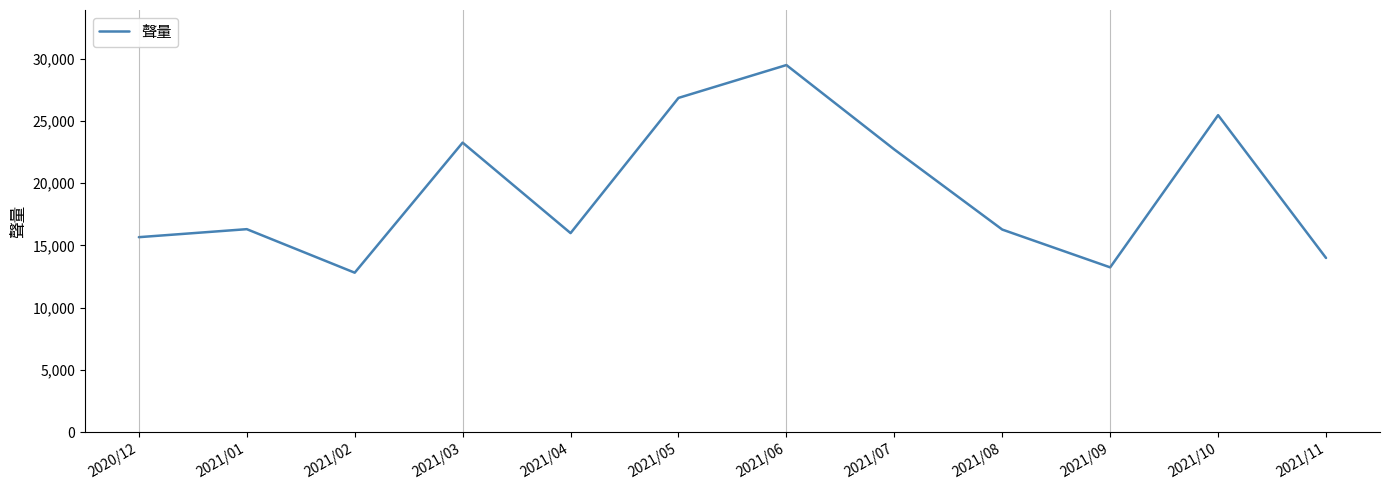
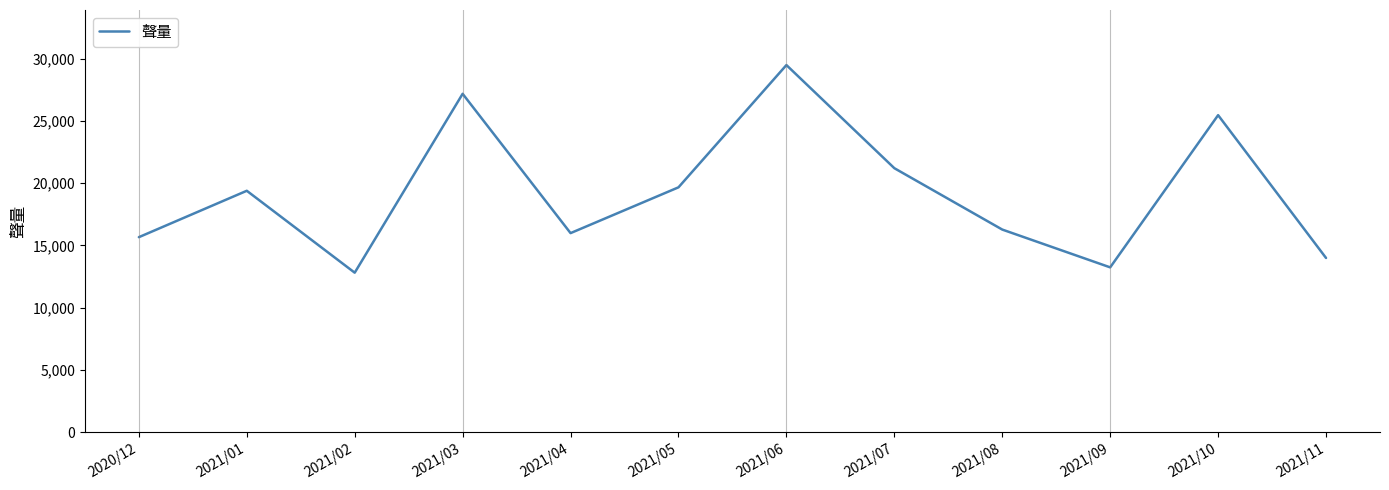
2021/01: 16,300 -> 19,400
2021/03: 23,300 -> 27,200
2021/05: 26,800 -> 19,700
2021/07: 22,700 -> 21,200
